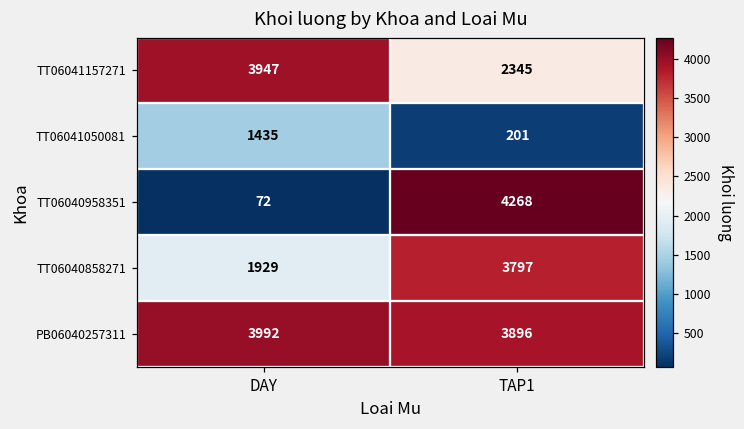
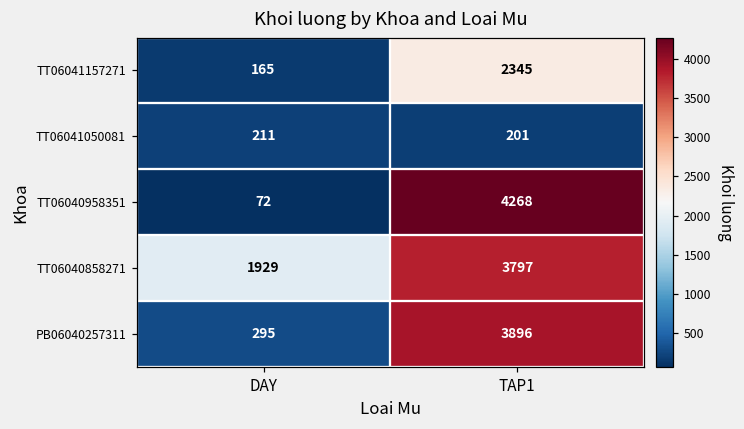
TT06041157271, DAY: 3947 -> 165
TT06041050081, DAY: 1435 -> 211
PB06040257311, DAY: 3992 -> 295
